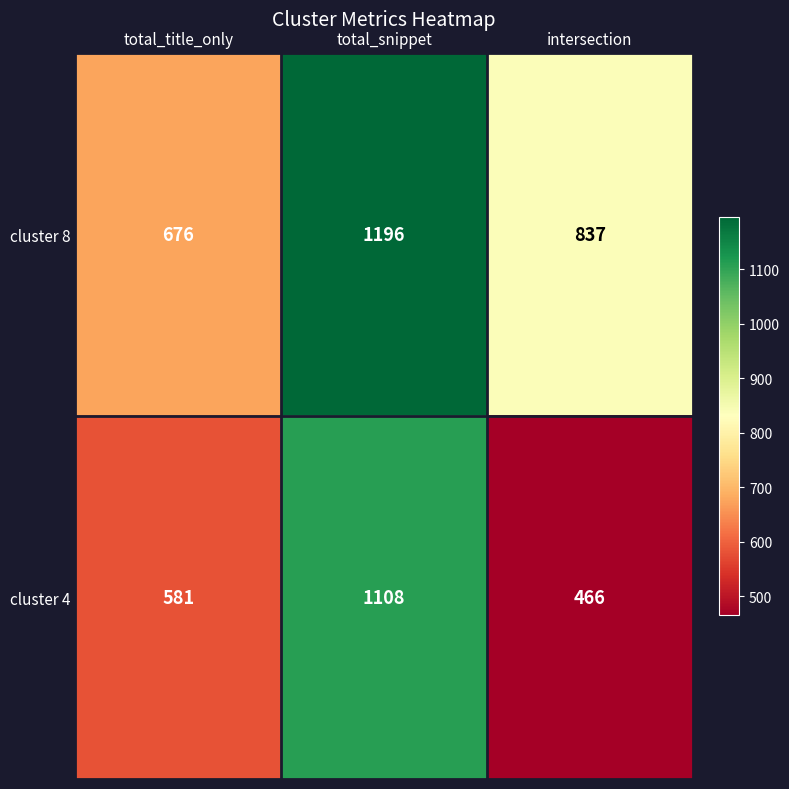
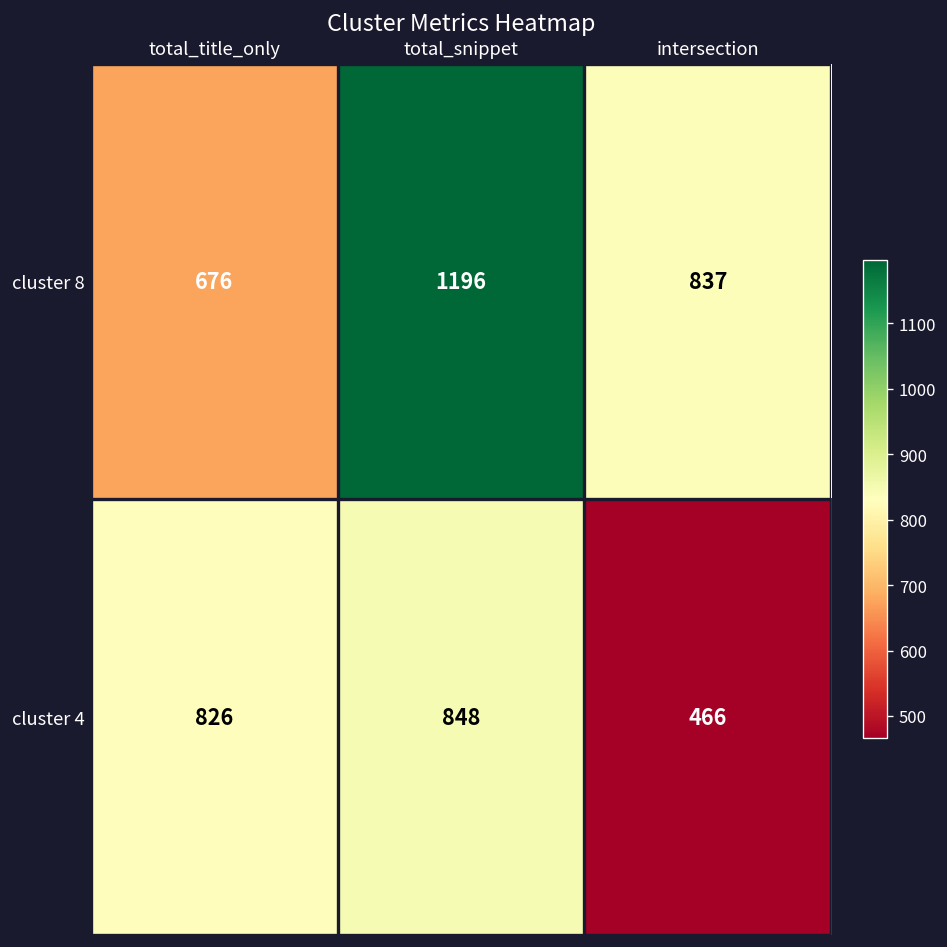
cluster 4, total_title_only: 581 -> 826
cluster 4, total_snippet: 1108 -> 848
